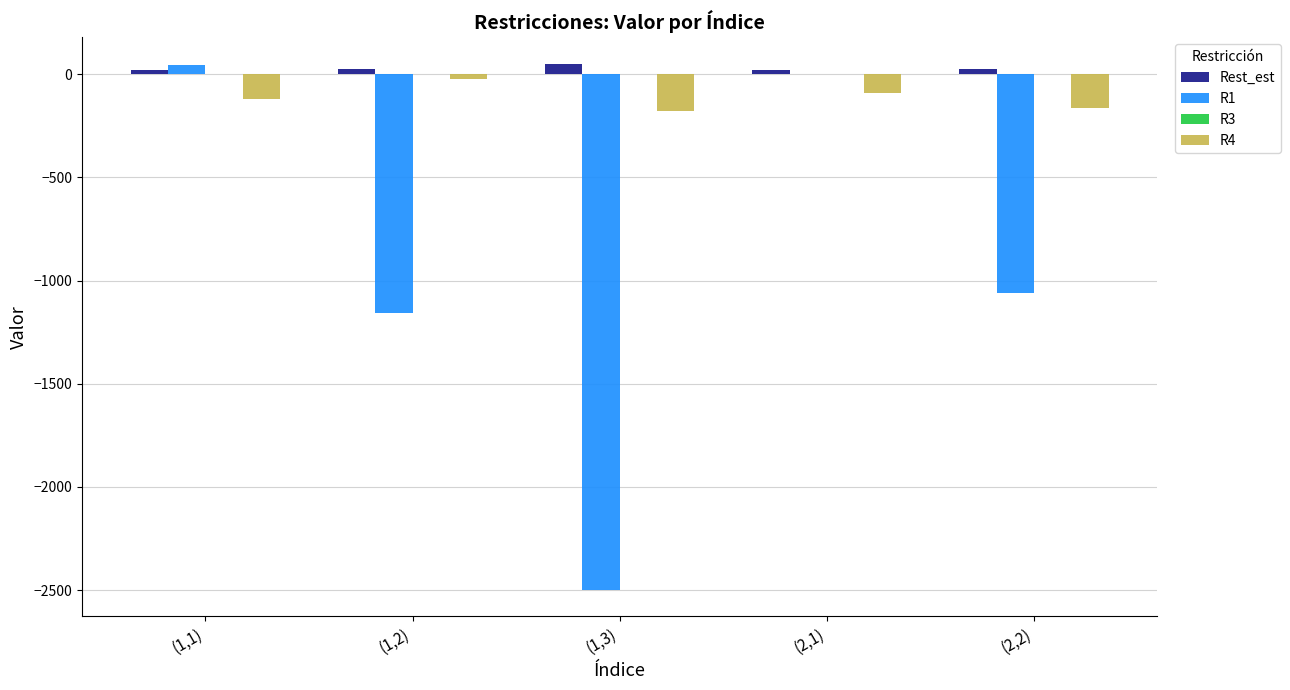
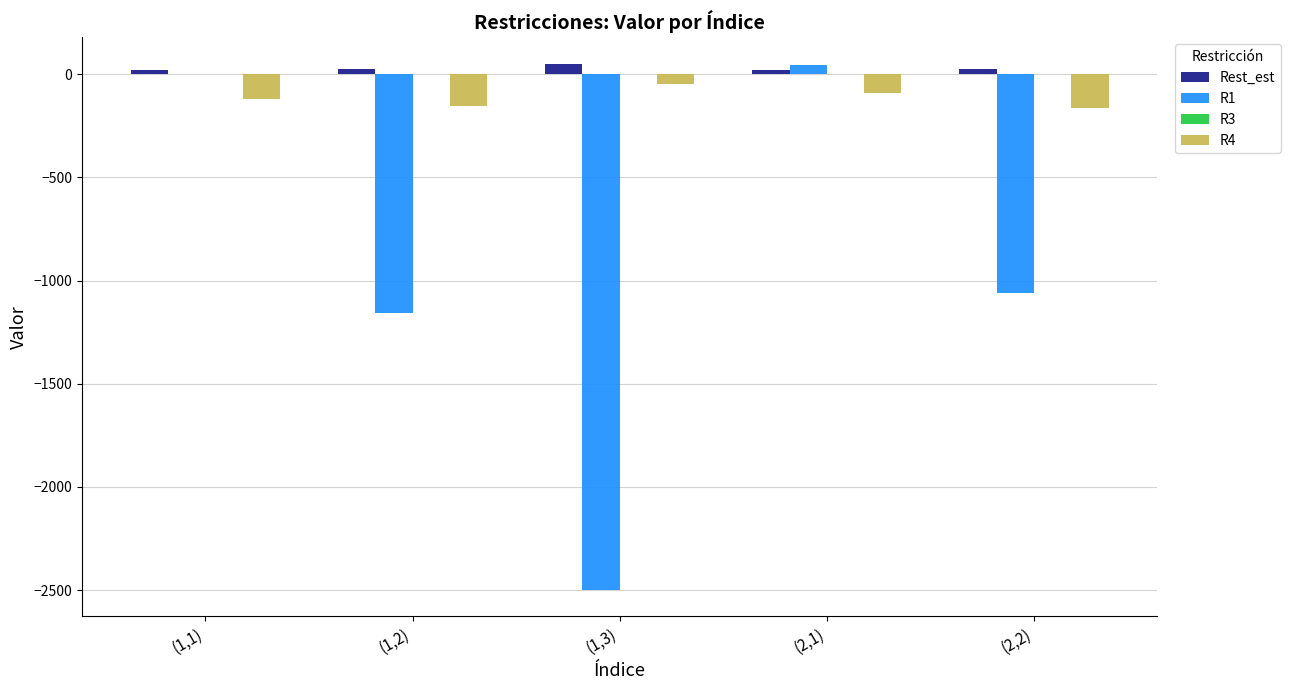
R1, (1,1): 40 -> 0
R4, (1,2): -30 -> -160
R4, (1,3): -180 -> -50
R1, (2,1): 0 -> 40
